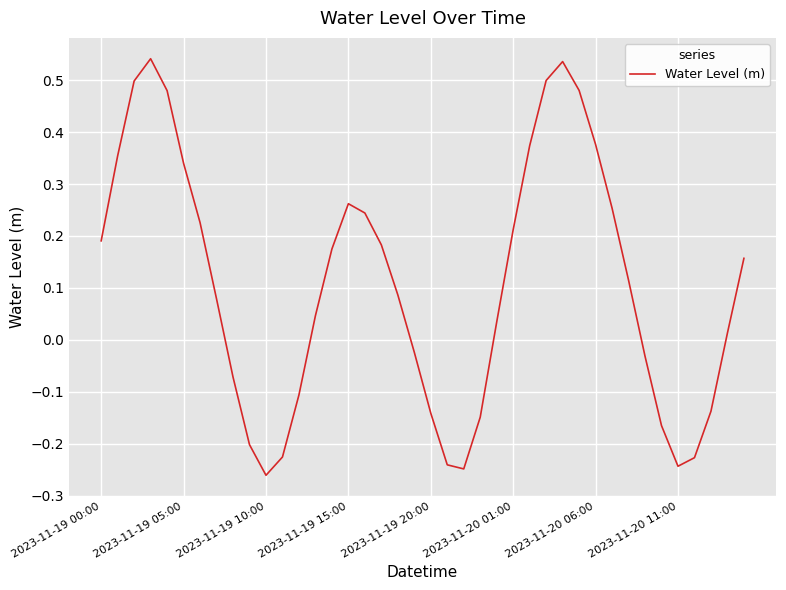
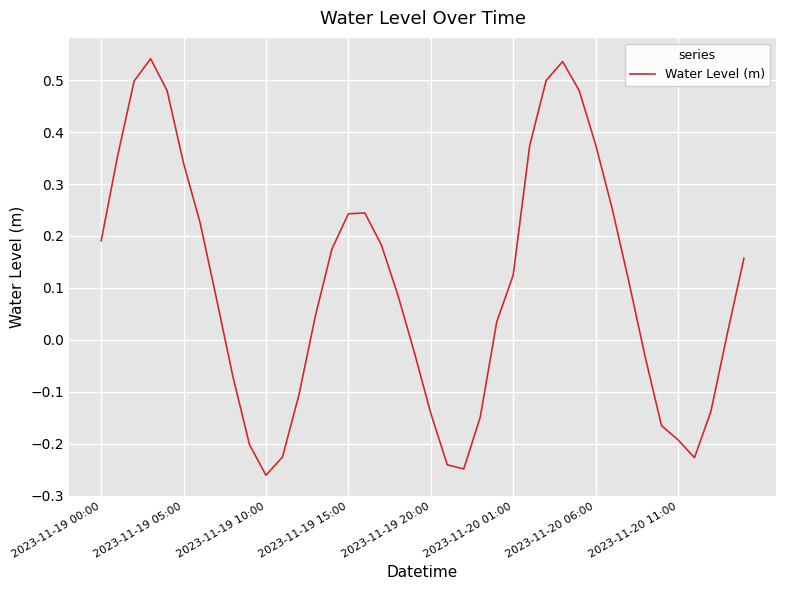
2023-11-19 15:00: 0.26 -> 0.24
2023-11-20 01:00: 0.21 -> 0.12
2023-11-20 11:00: -0.24 -> -0.19
